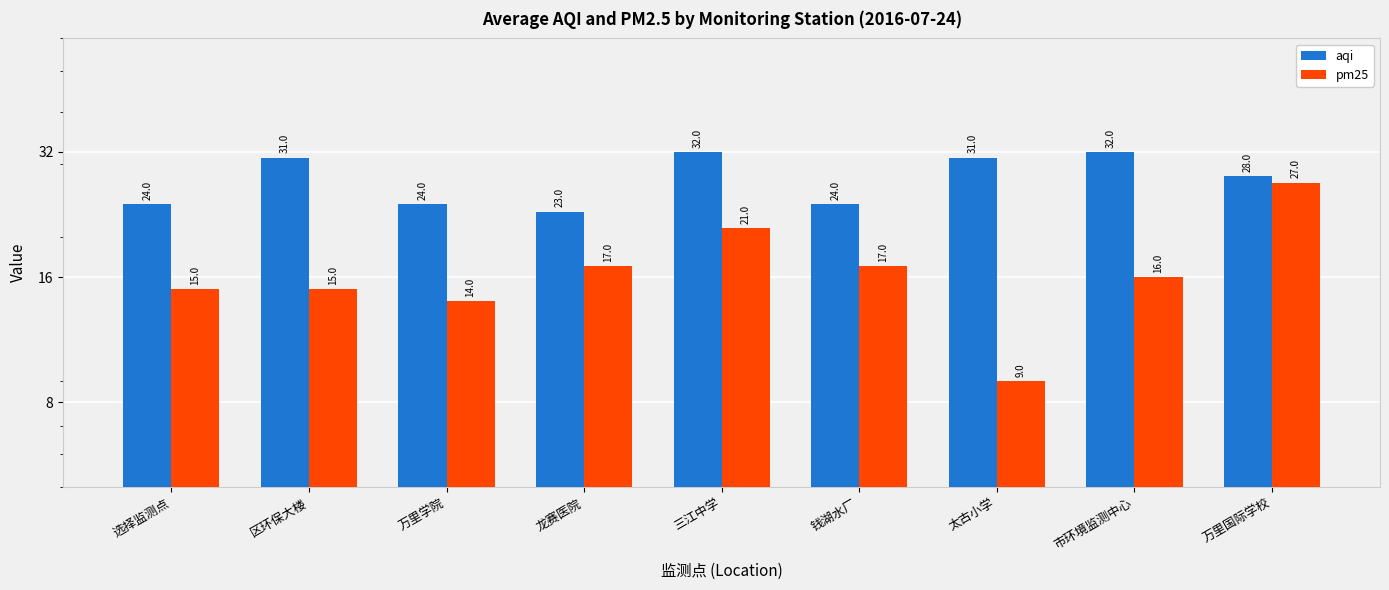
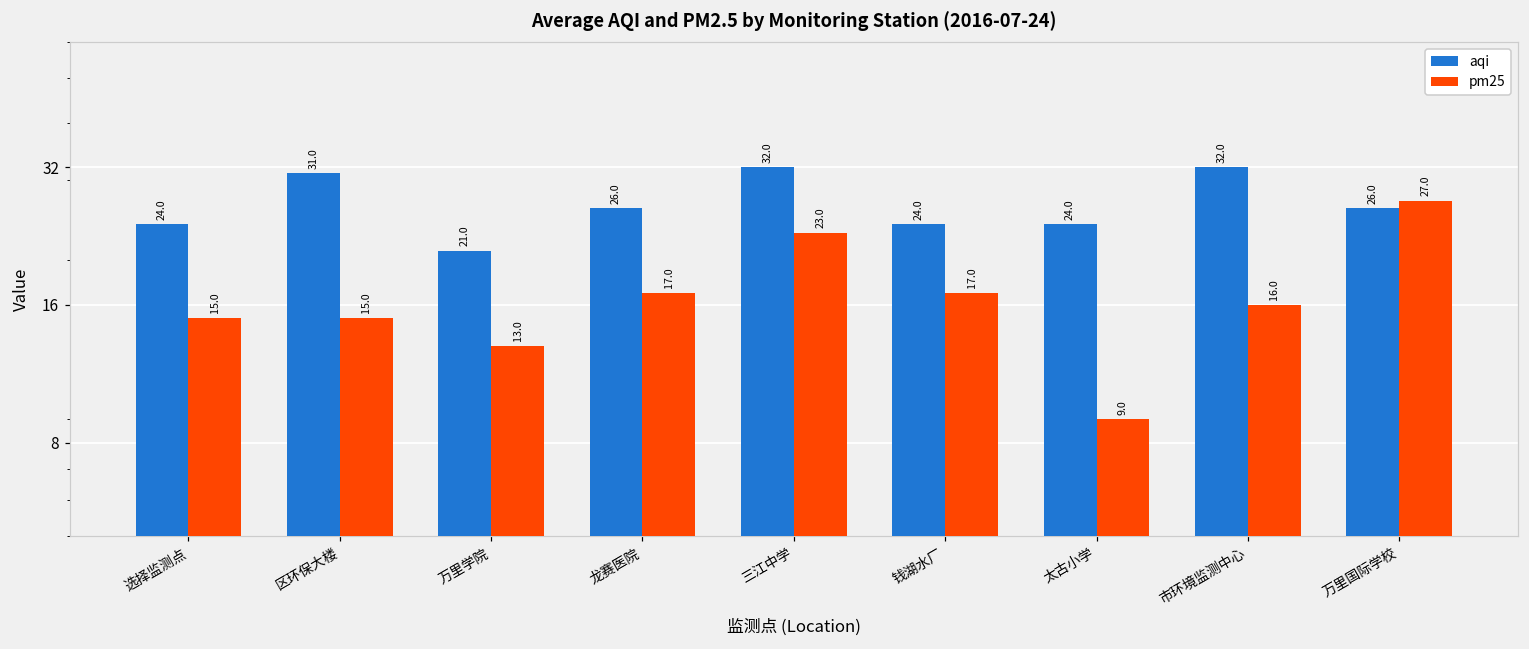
aqi, 万里学院: 24.0 -> 21.0
pm25, 万里学院: 14.0 -> 13.0
aqi, 龙赛医院: 23.0 -> 26.0
pm25, 三江中学: 21.0 -> 23.0
aqi, 太古小学: 31.0 -> 24.0
aqi, 万里国际学校: 28.0 -> 26.0
